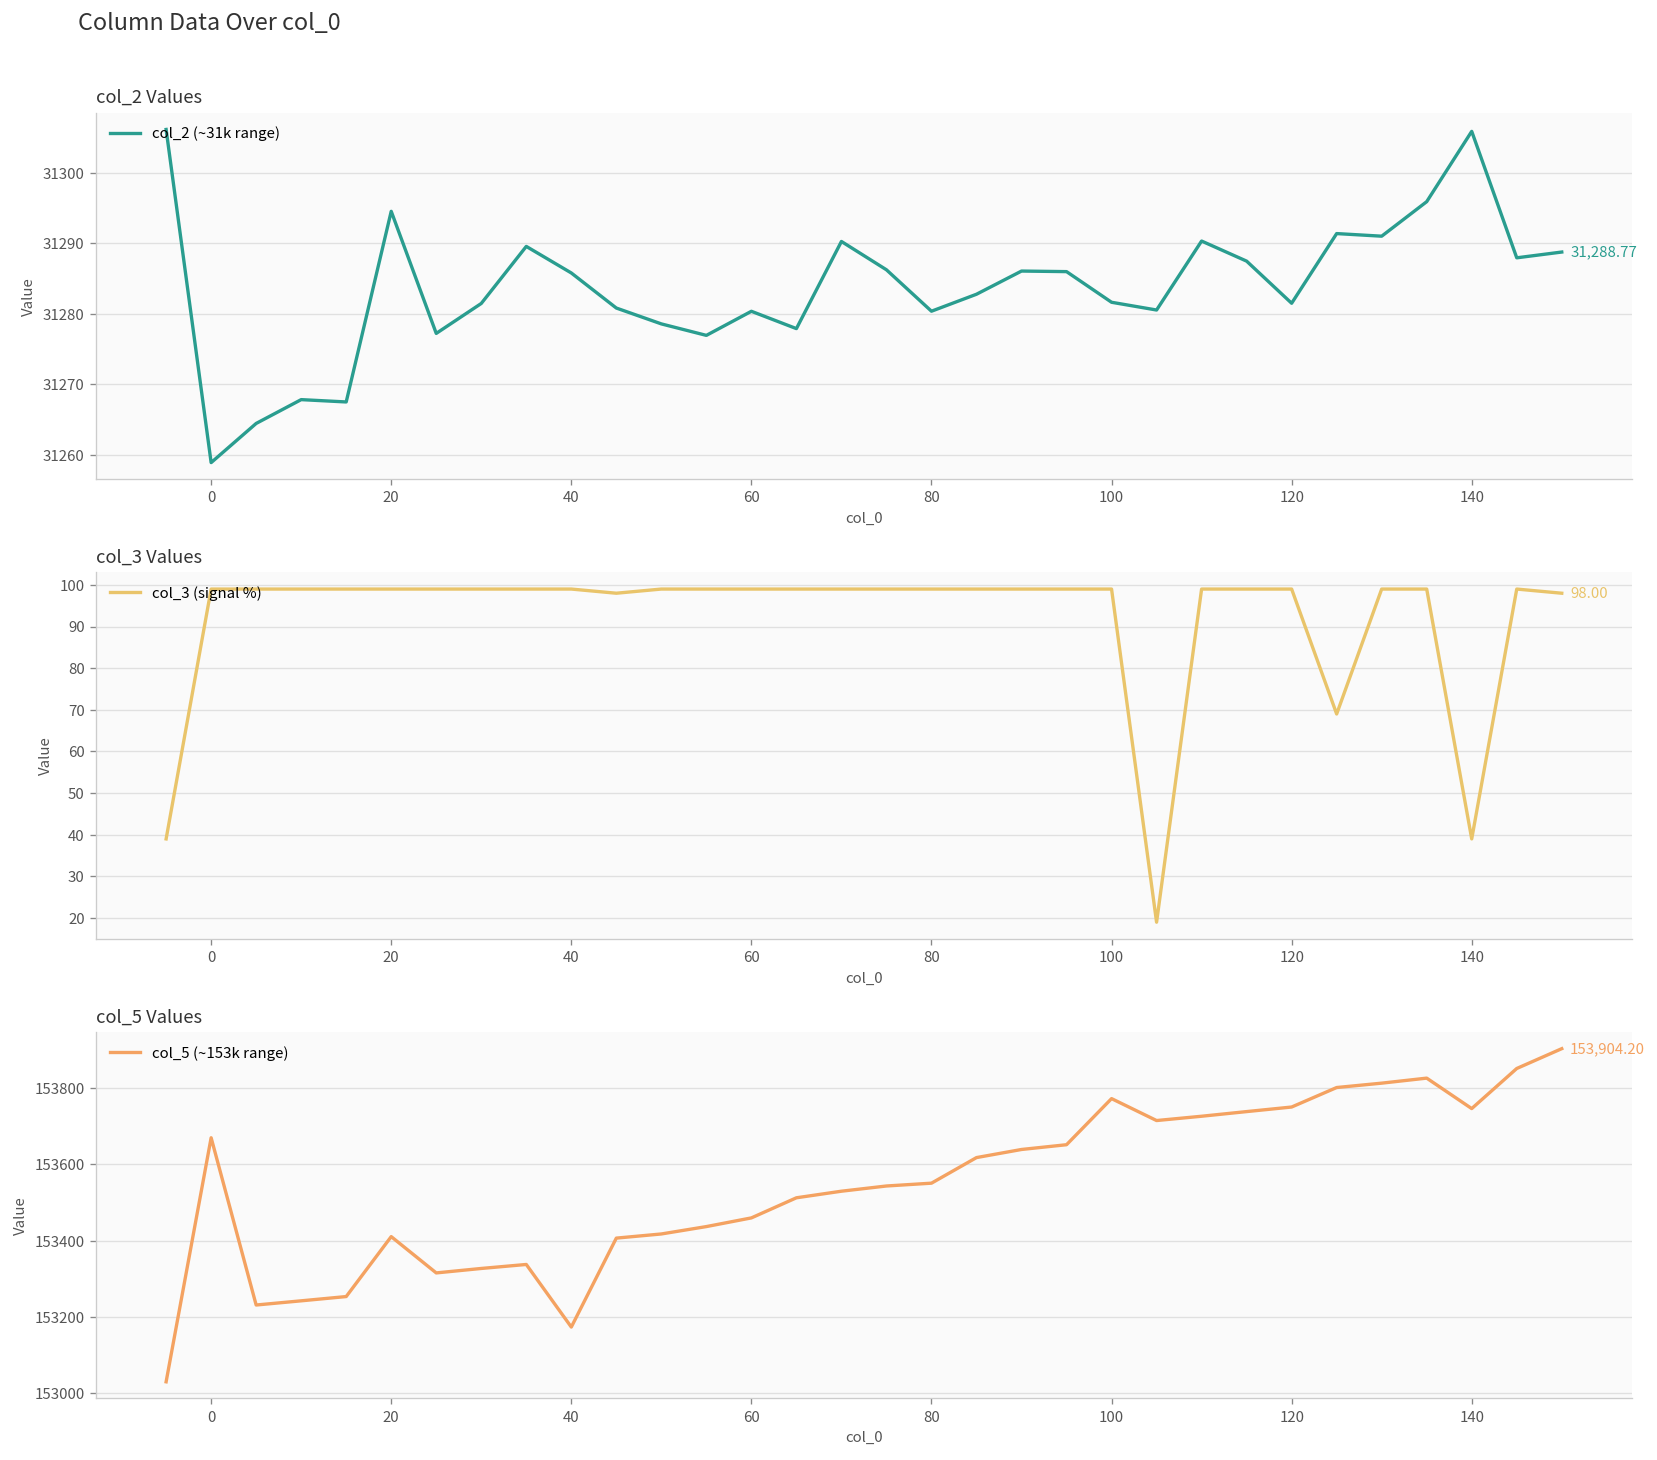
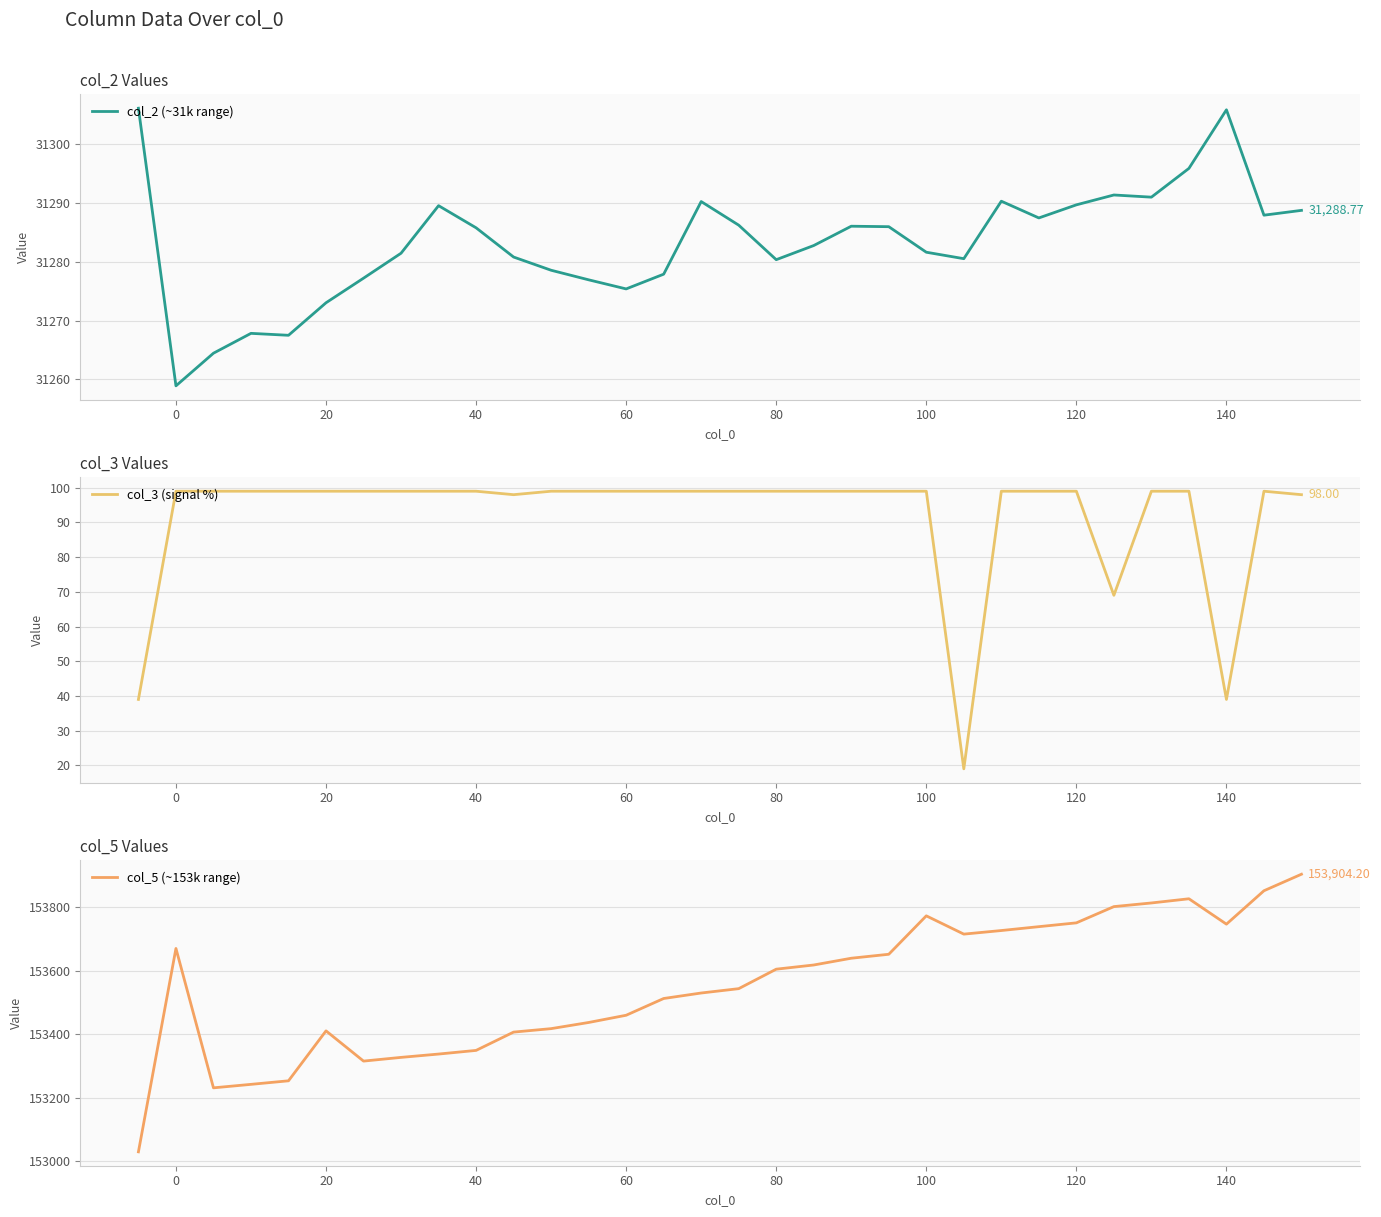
col_2 Values, 20: 31295 -> 31273
col_2 Values, 60: 31280 -> 31275
col_2 Values, 120: 31282 -> 31290
col_5 Values, 40: 153170 -> 153350
col_5 Values, 80: 153550 -> 153600
